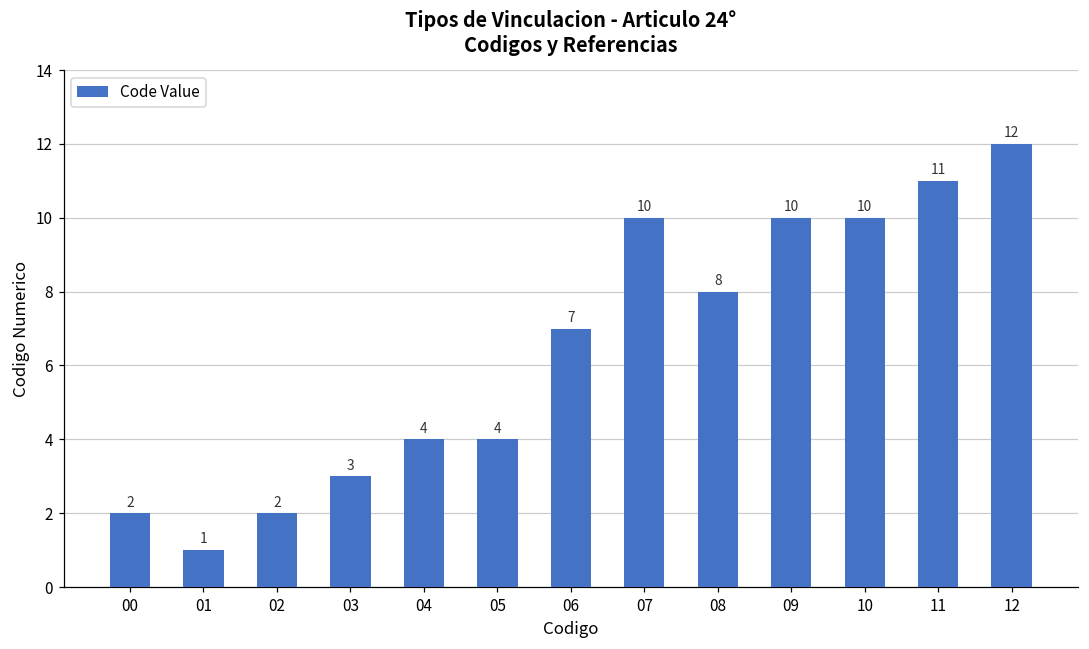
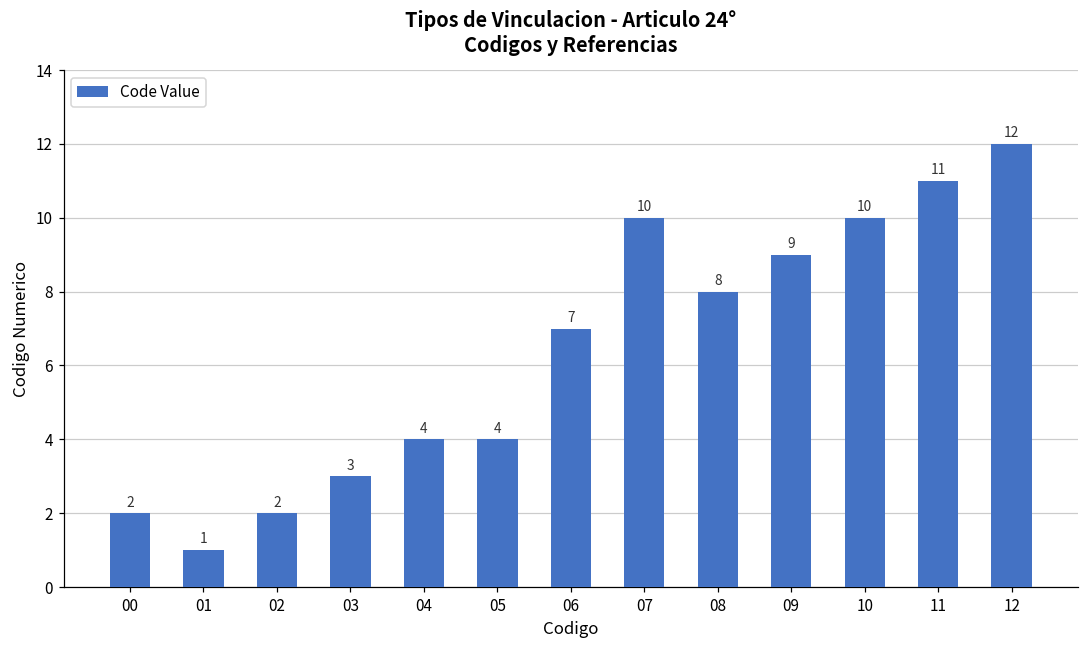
09: 10 -> 9
